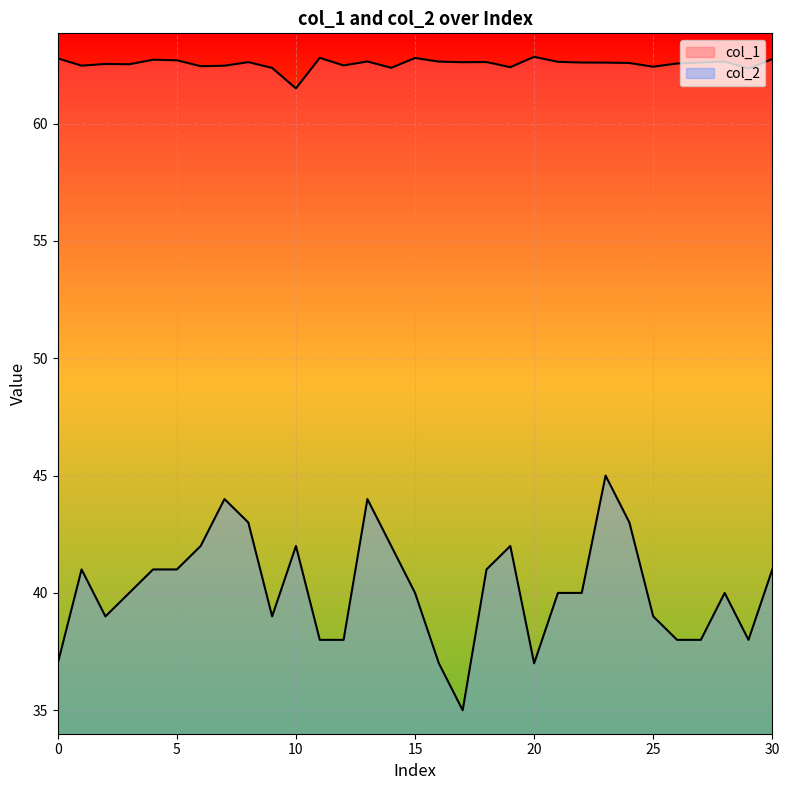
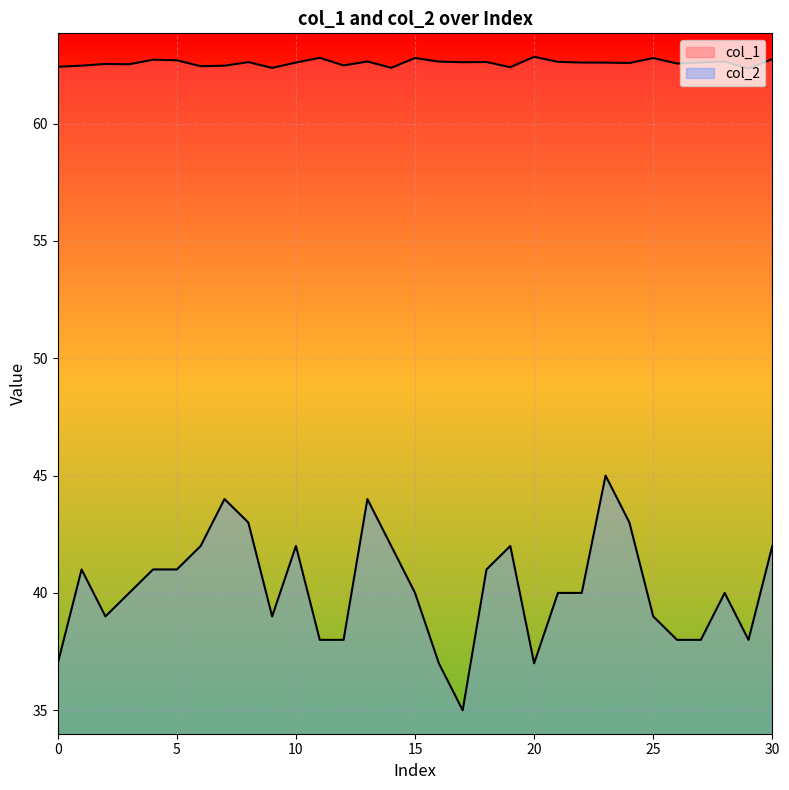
col_1, 0: 62.8 -> 62.4
col_1, 10: 61.5 -> 62.6
col_1, 25: 62.4 -> 62.8
col_2, 30: 41 -> 42
